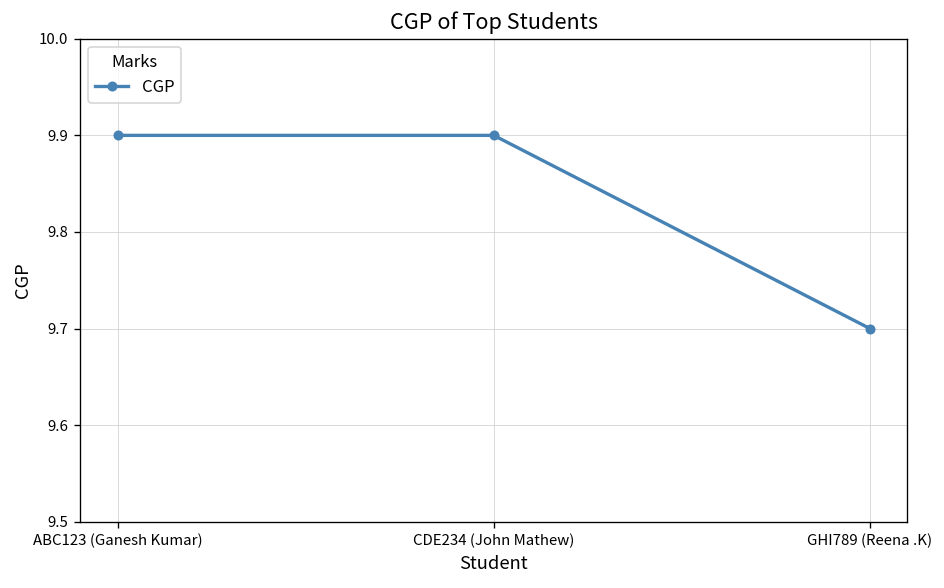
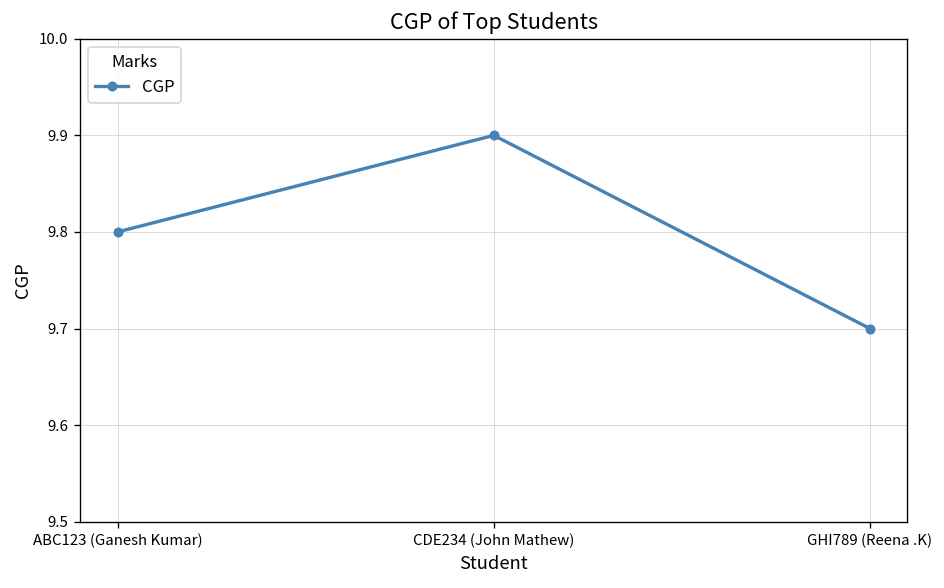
ABC123 (Ganesh Kumar): 9.9 -> 9.8
